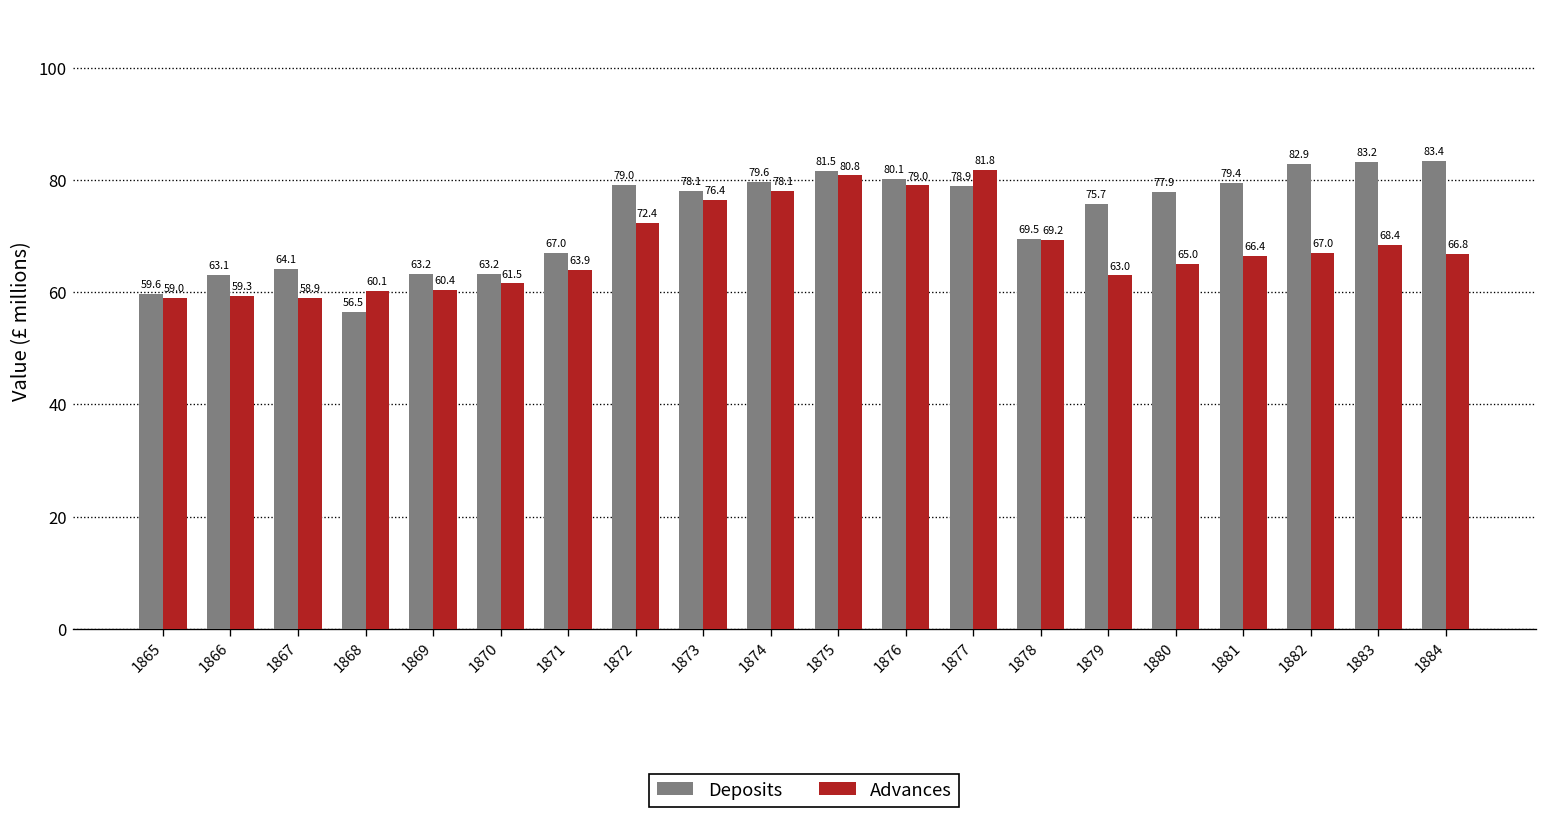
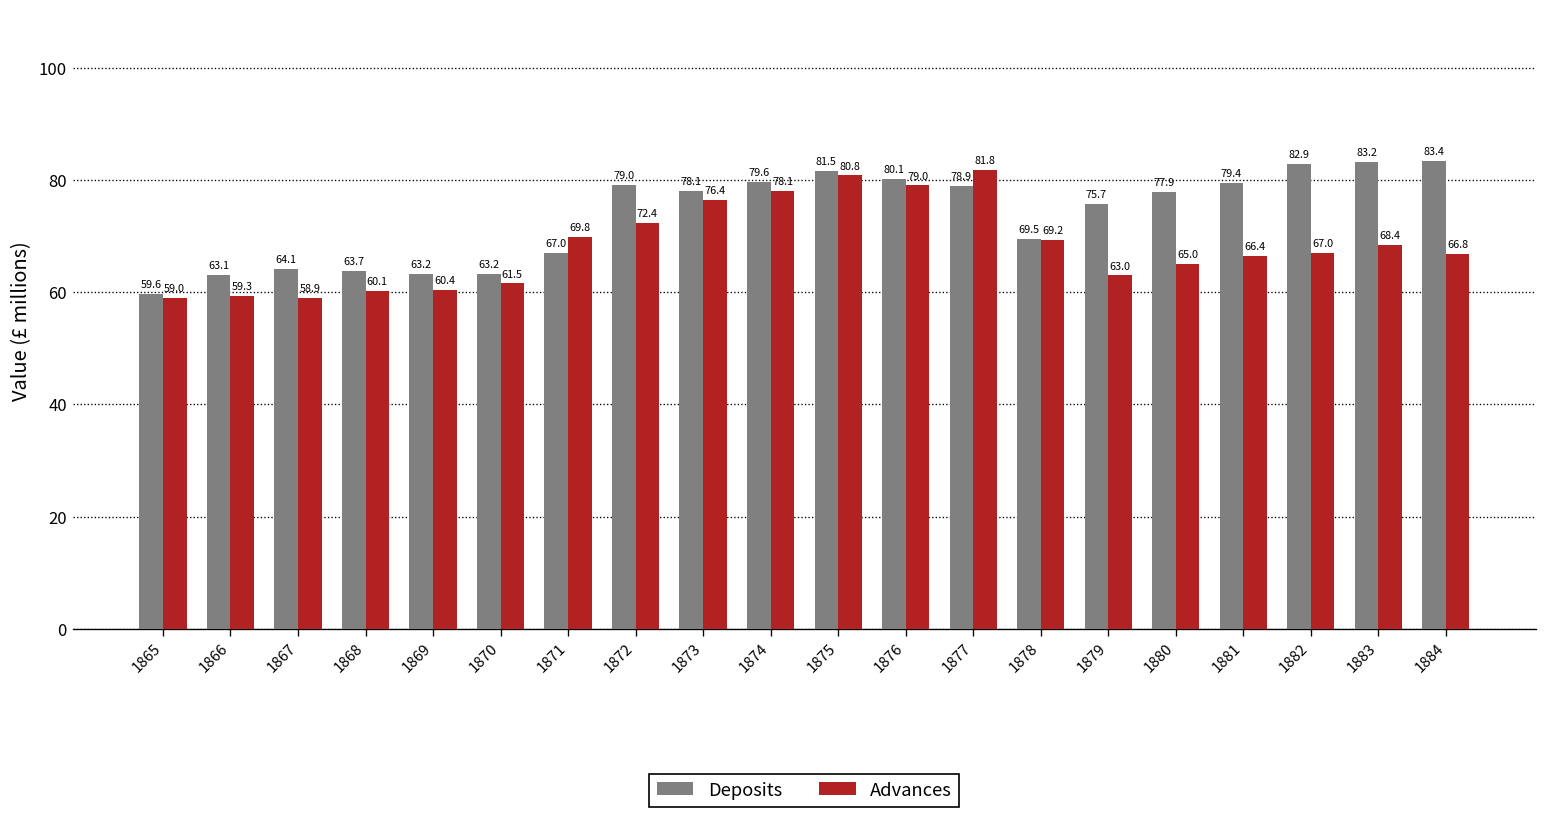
Deposits, 1868: 56.5 -> 63.7
Advances, 1871: 63.9 -> 69.8
